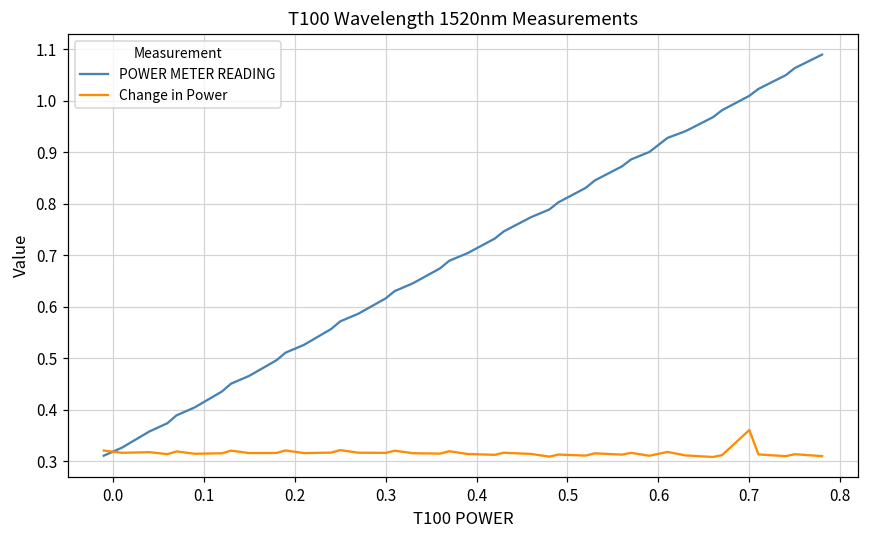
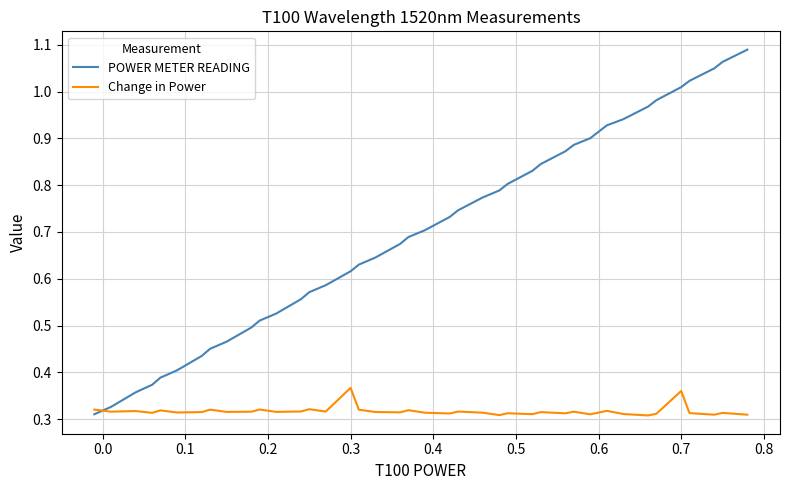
Change in Power, 0.3: 0.32 -> 0.37
